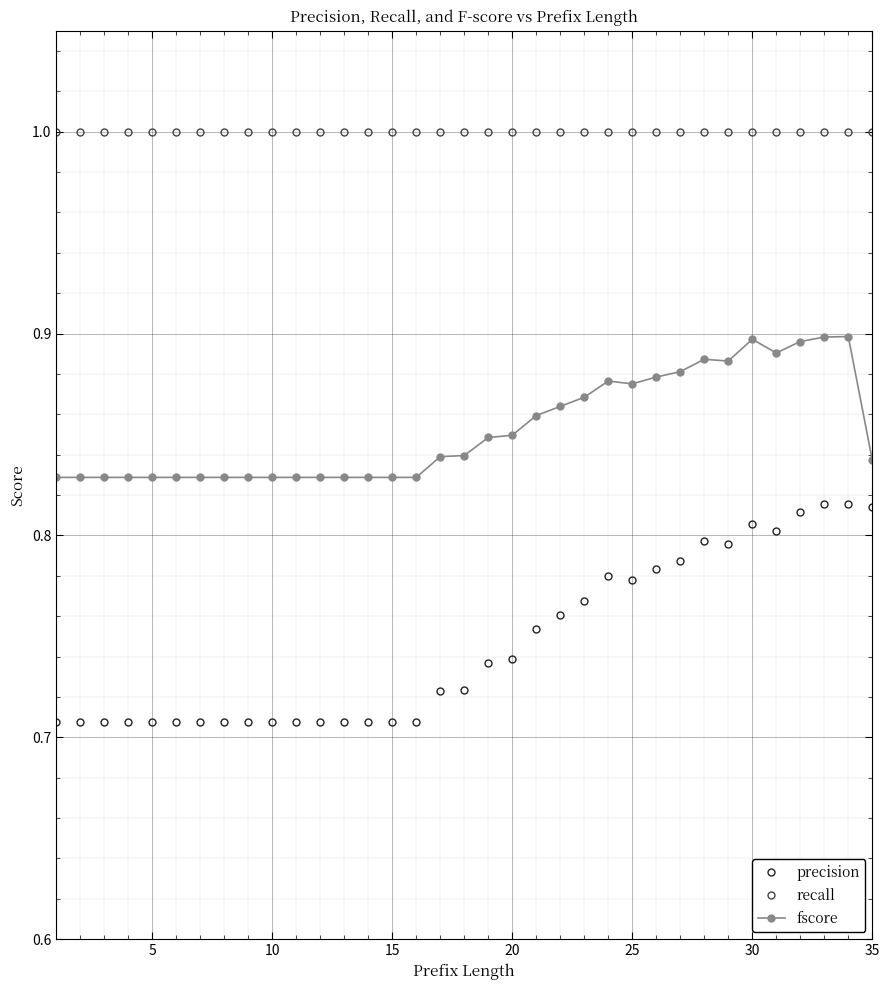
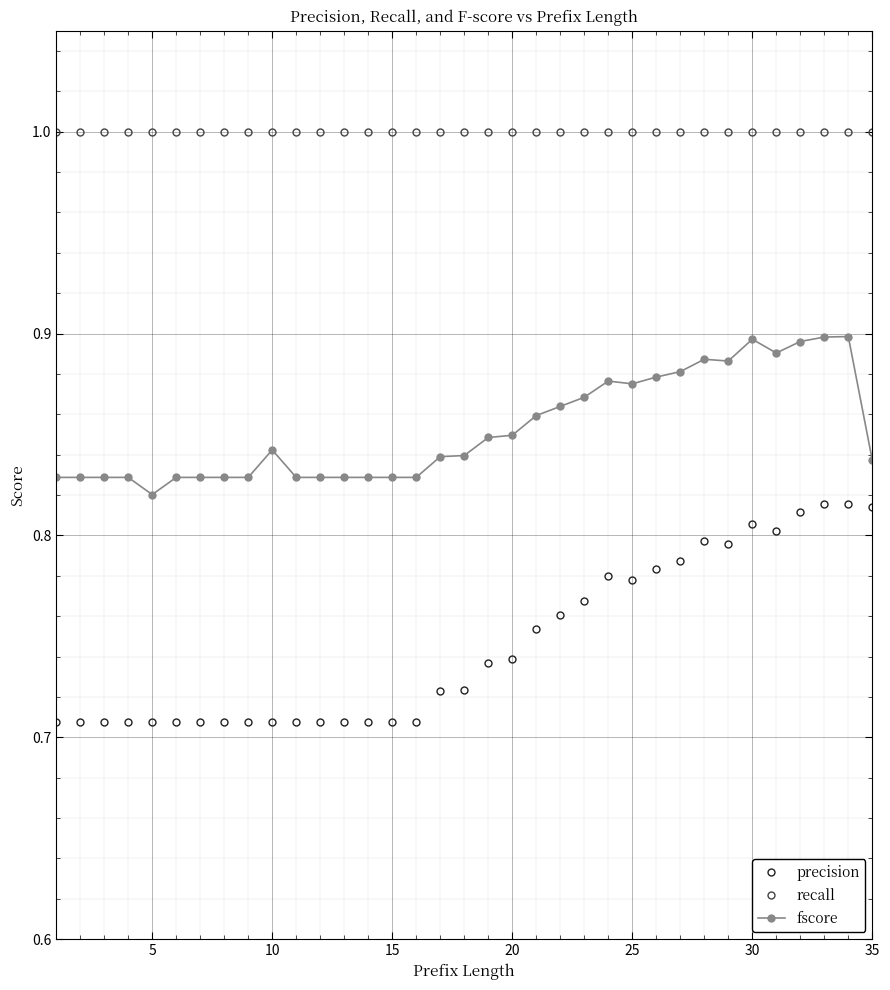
fscore, 5: 0.829 -> 0.820
fscore, 10: 0.829 -> 0.842
